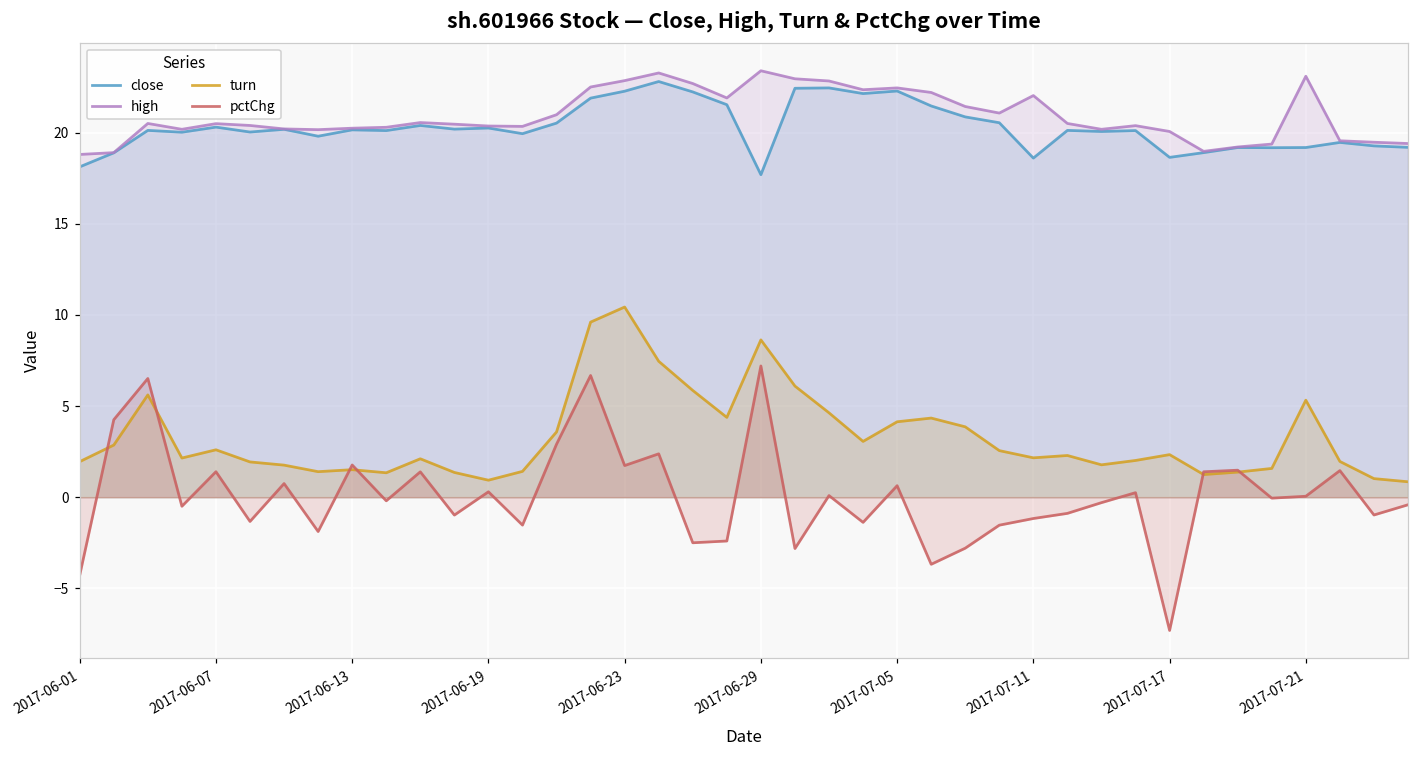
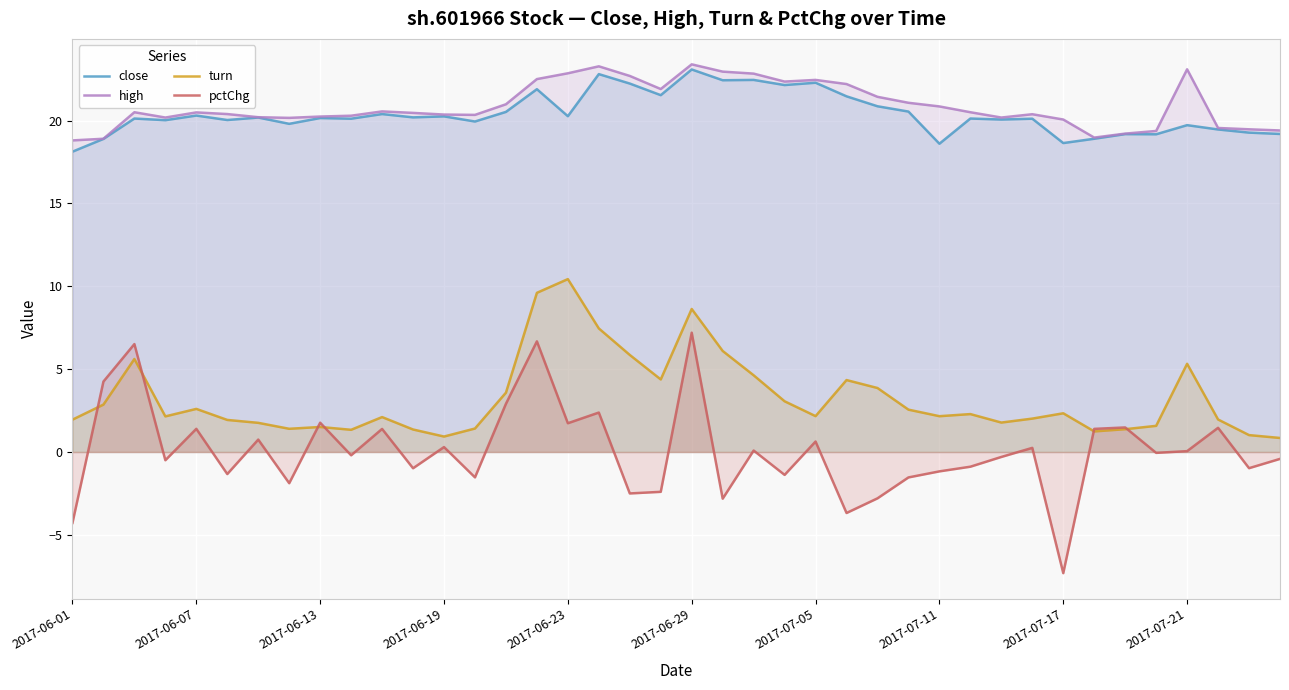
close, 2017-06-23: 22.3 -> 20.3
close, 2017-06-29: 17.7 -> 23.1
turn, 2017-07-05: 4.1 -> 2.2
high, 2017-07-11: 22.0 -> 20.9
close, 2017-07-21: 19.2 -> 19.7
